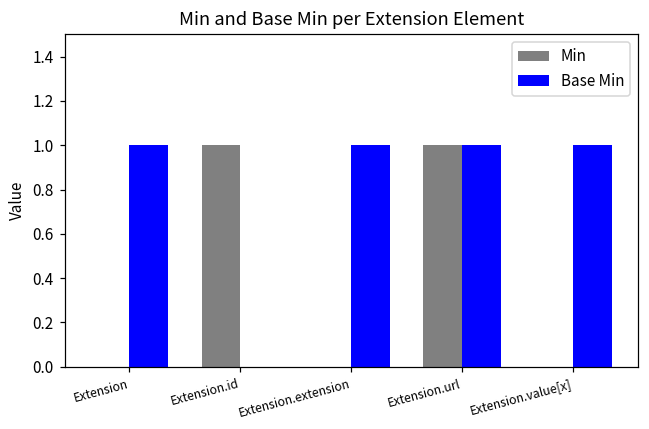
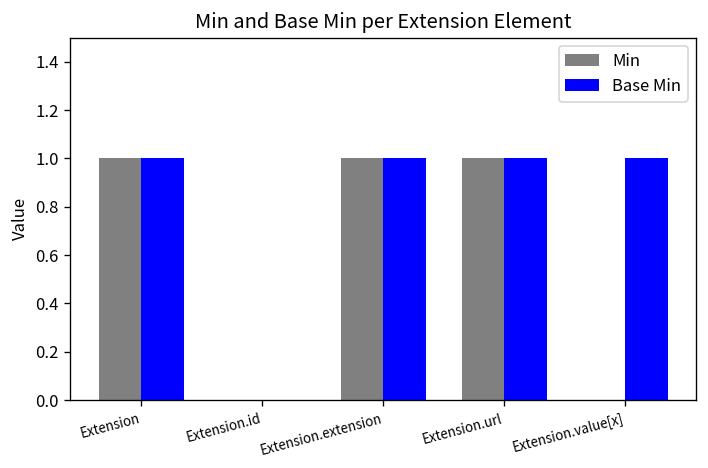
Min, Extension: 0 -> 1
Min, Extension.id: 1 -> 0
Min, Extension.extension: 0 -> 1
